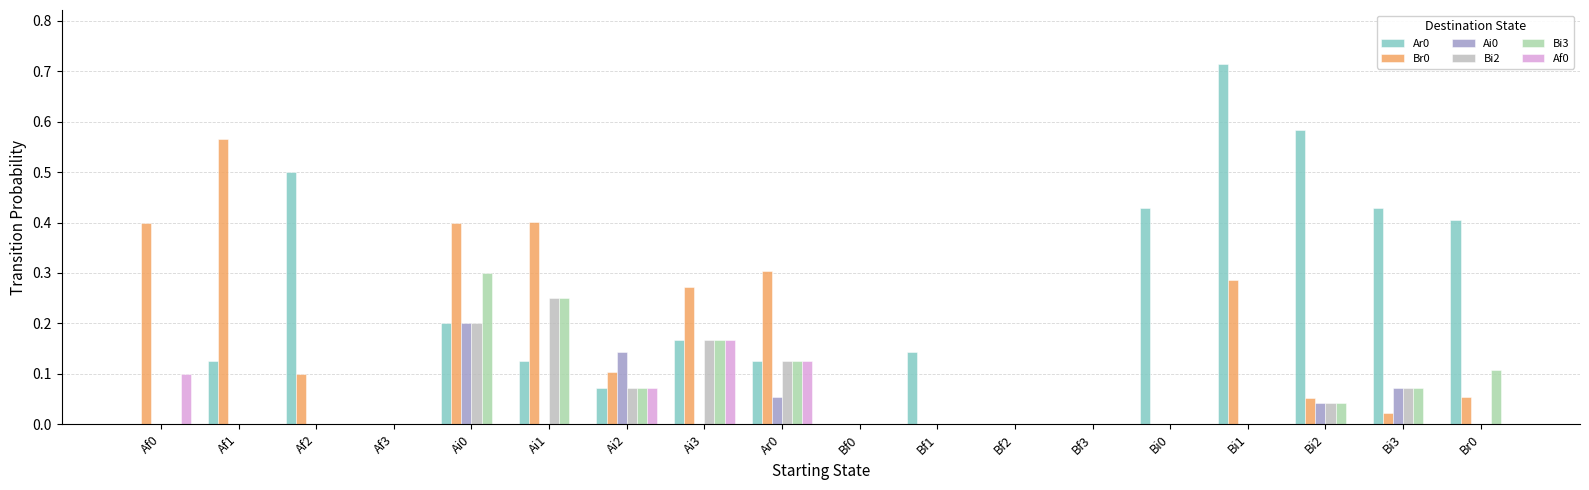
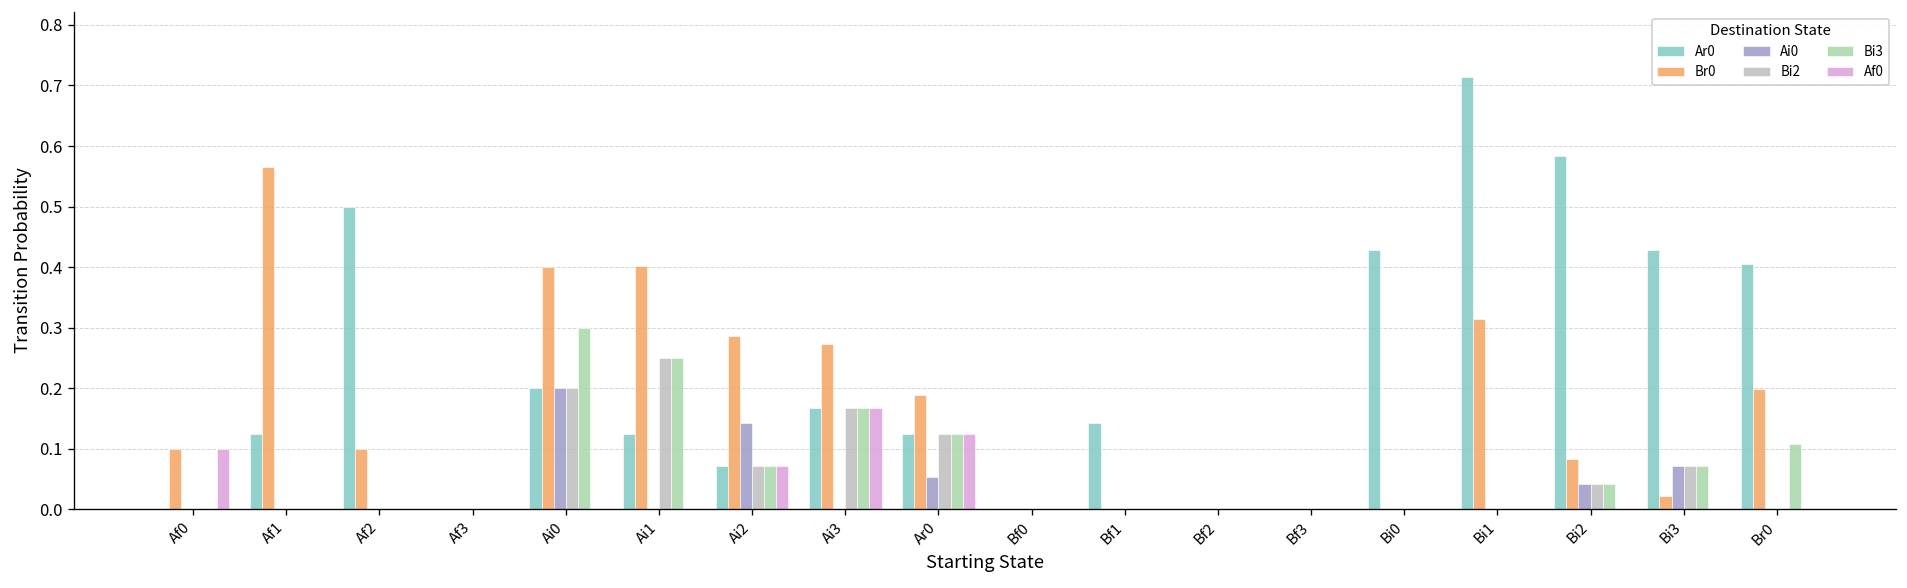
Br0, Af0: 0.4 -> 0.1
Br0, Ai2: 0.10 -> 0.29
Br0, Ar0: 0.30 -> 0.19
Br0, Bi1: 0.29 -> 0.31
Br0, Bi2: 0.05 -> 0.08
Br0, Br0: 0.05 -> 0.20
